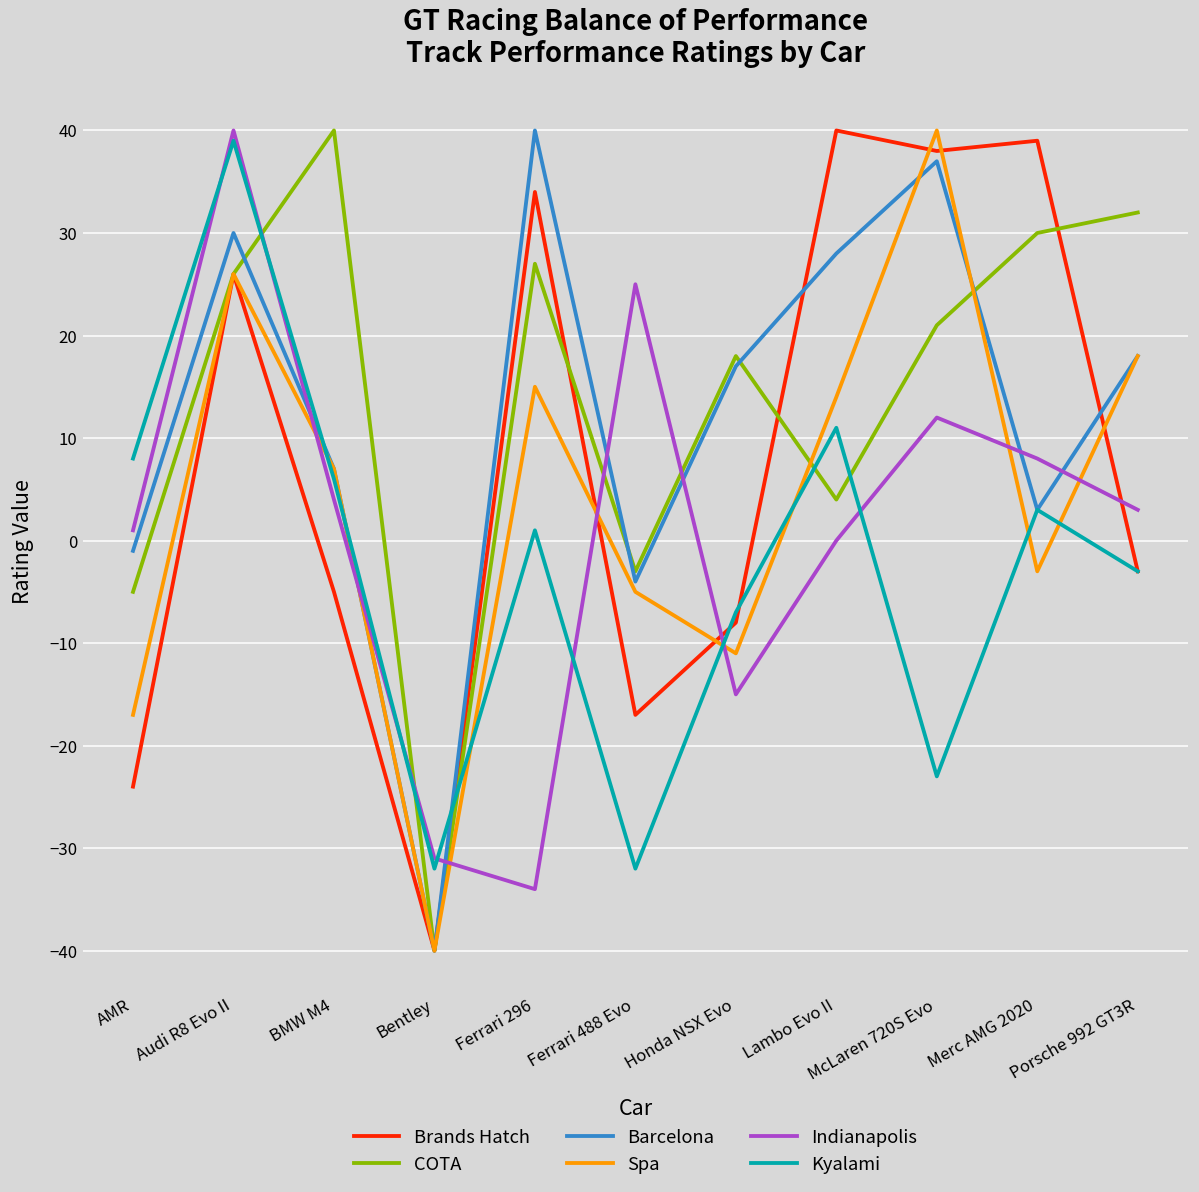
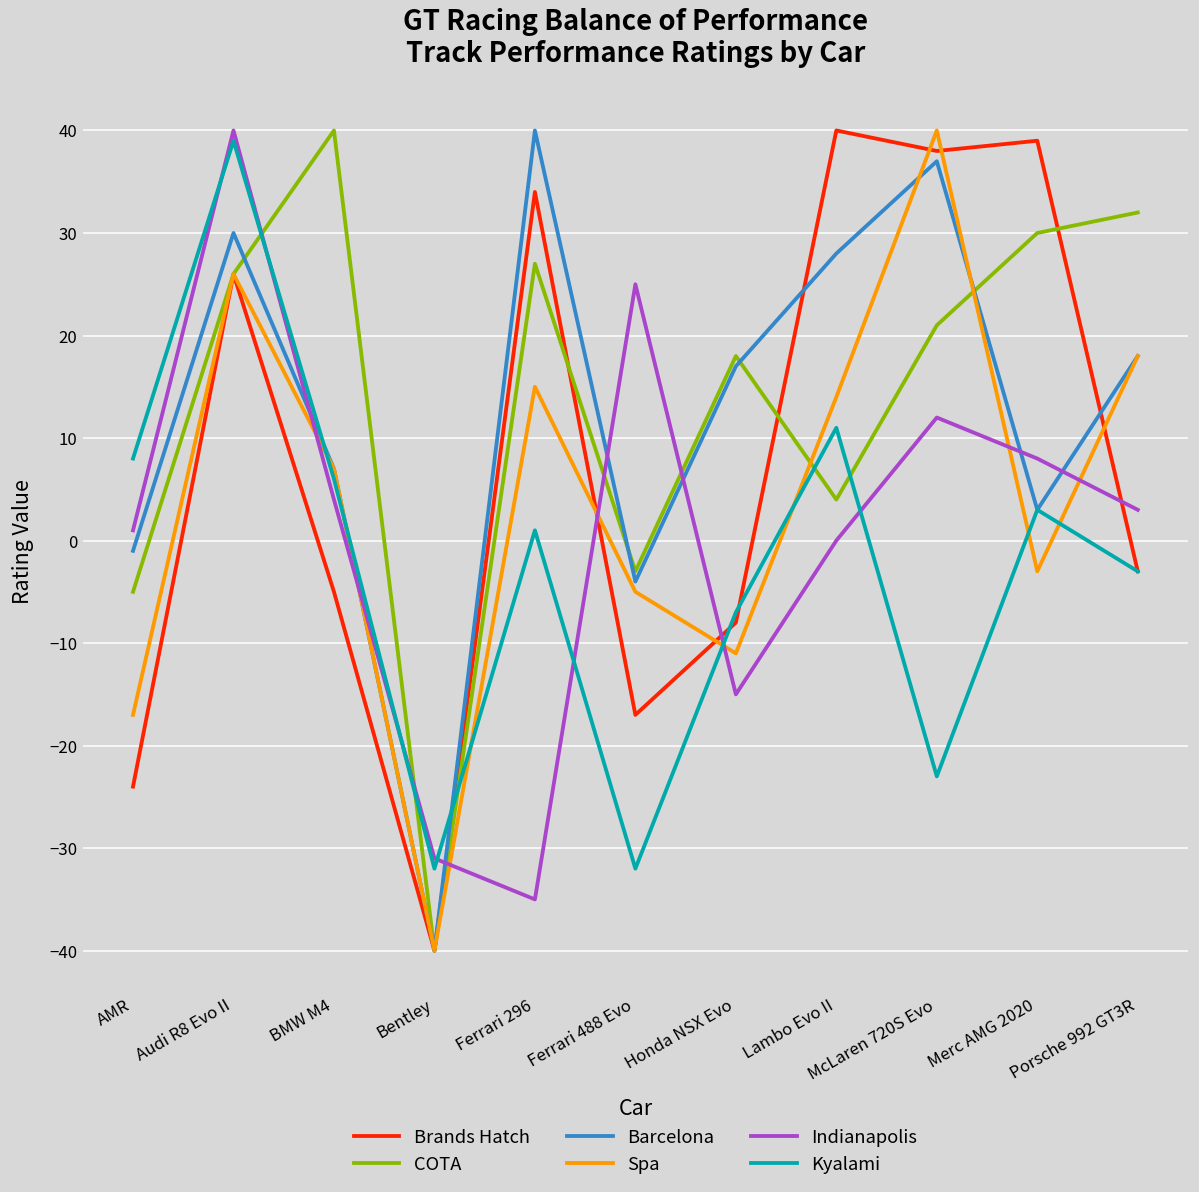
Indianapolis, Ferrari 296: -34 -> -35
